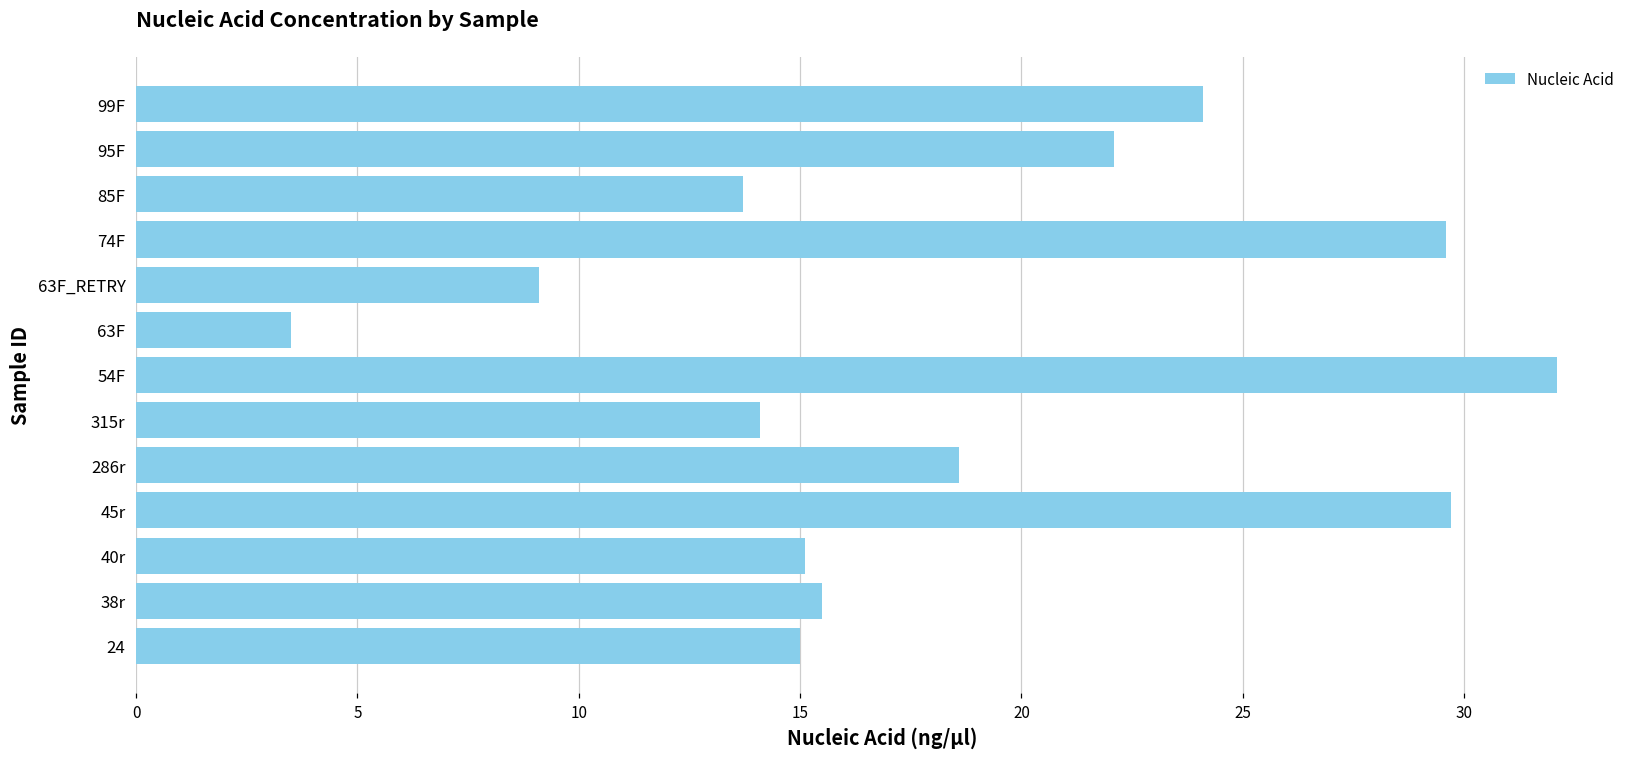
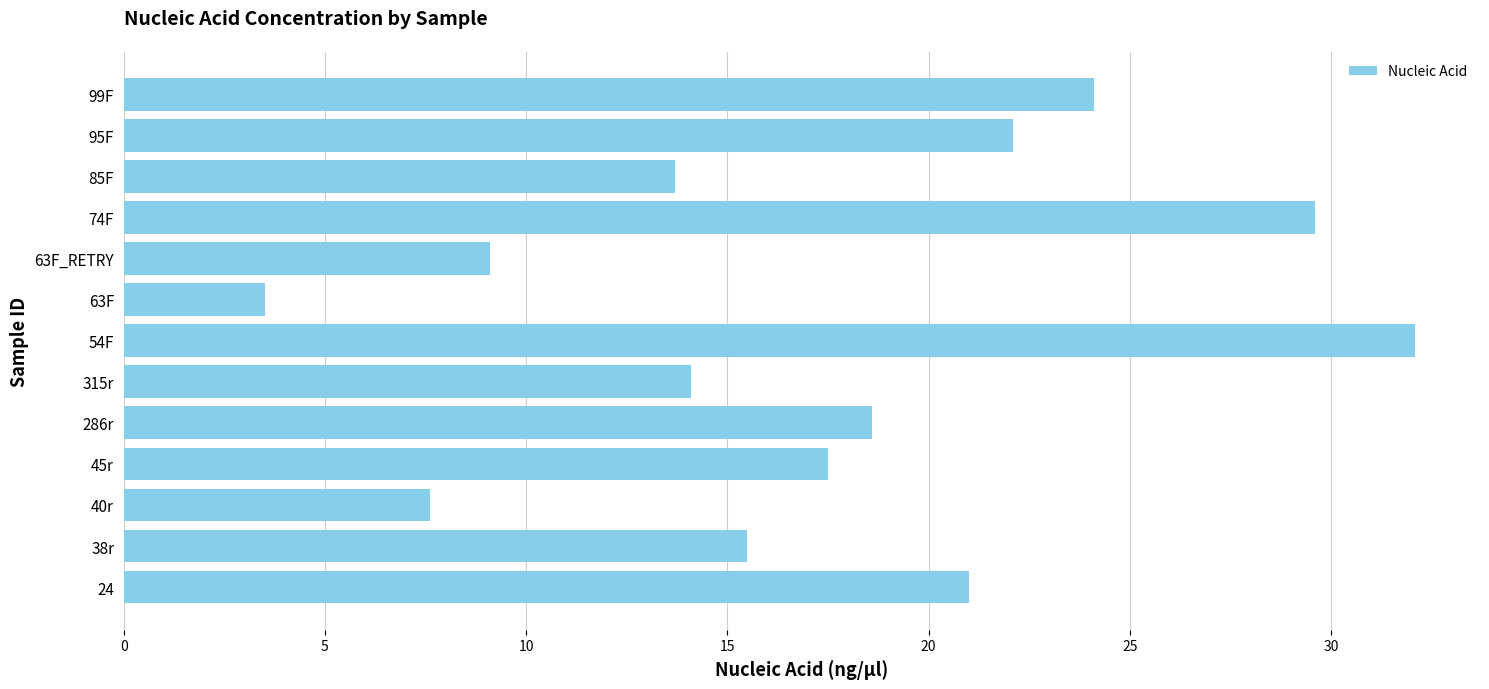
45r: 29.7 -> 17.5
40r: 15.1 -> 7.6
24: 15 -> 21
